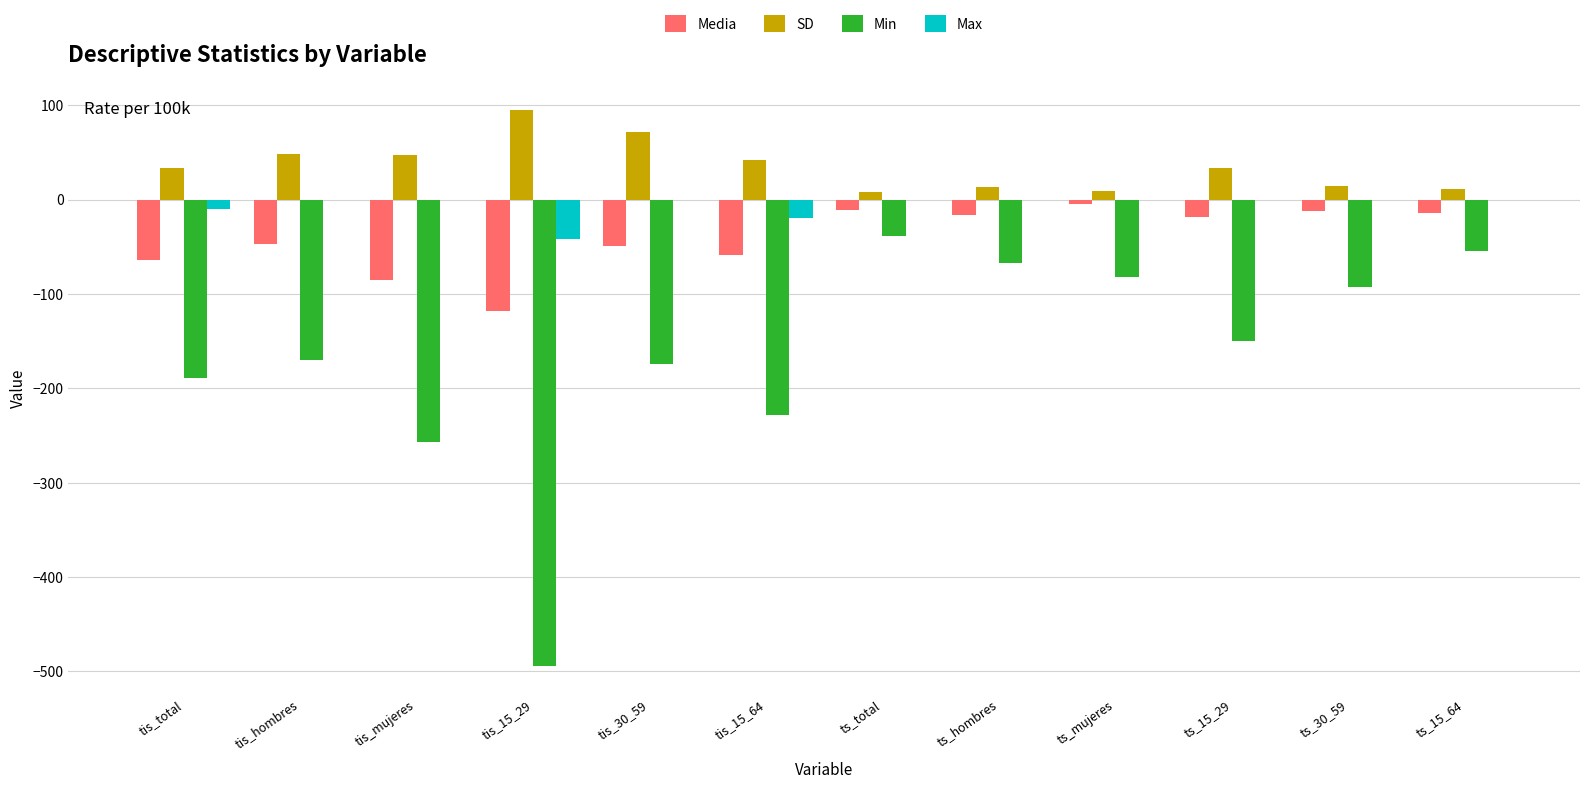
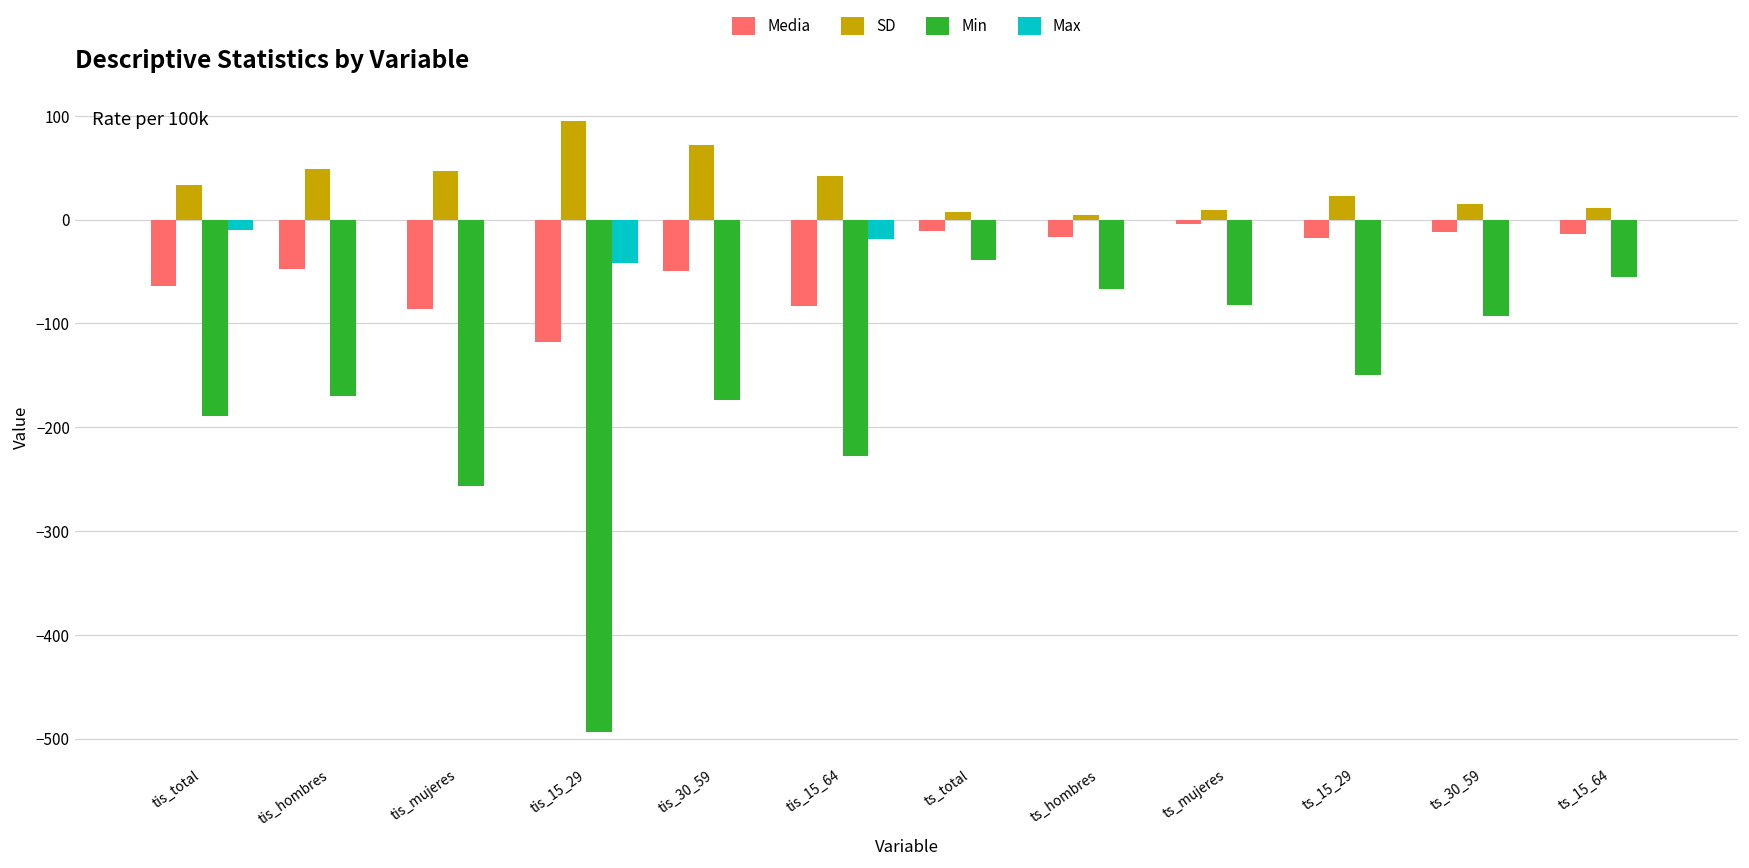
Media, tis_15_64: -60 -> -80
SD, ts_hombres: 10 -> 0
SD, ts_15_29: 30 -> 20
